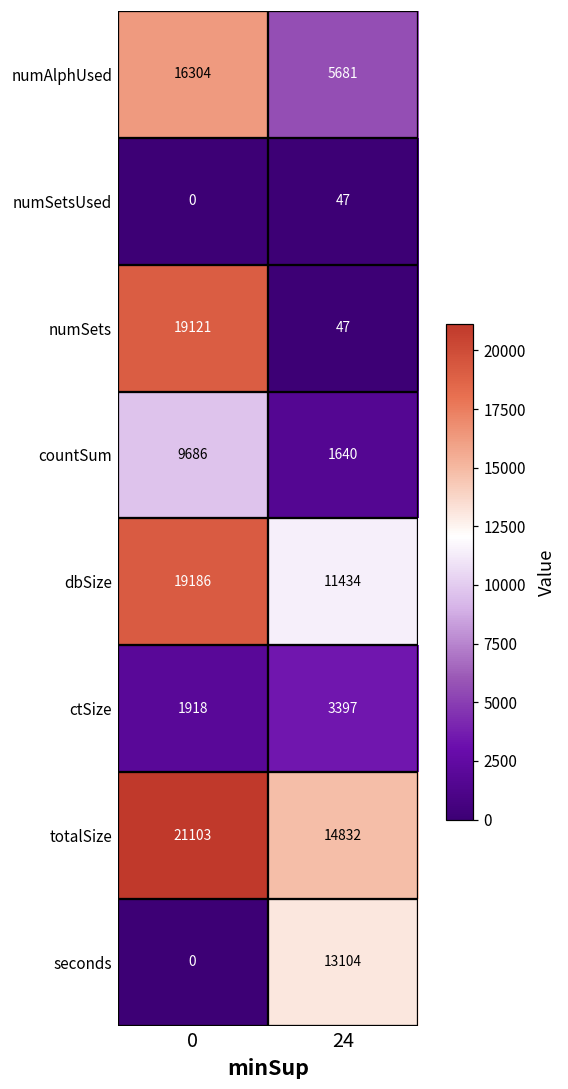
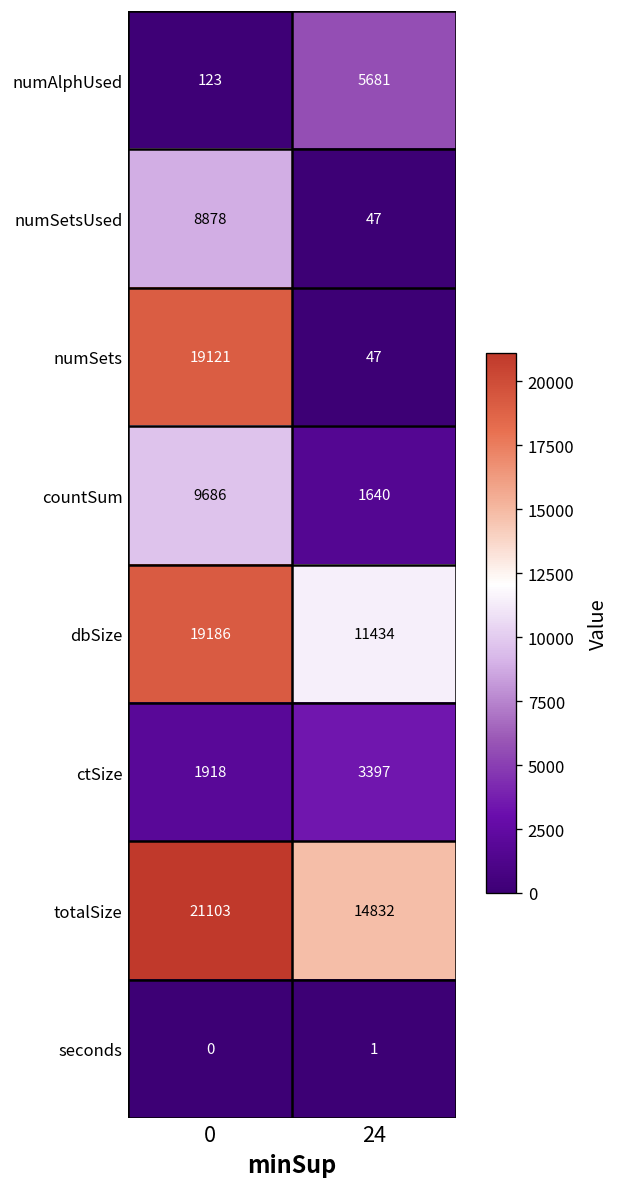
numAlphUsed, 0: 16304 -> 123
numSetsUsed, 0: 0 -> 8878
seconds, 24: 13104 -> 1
